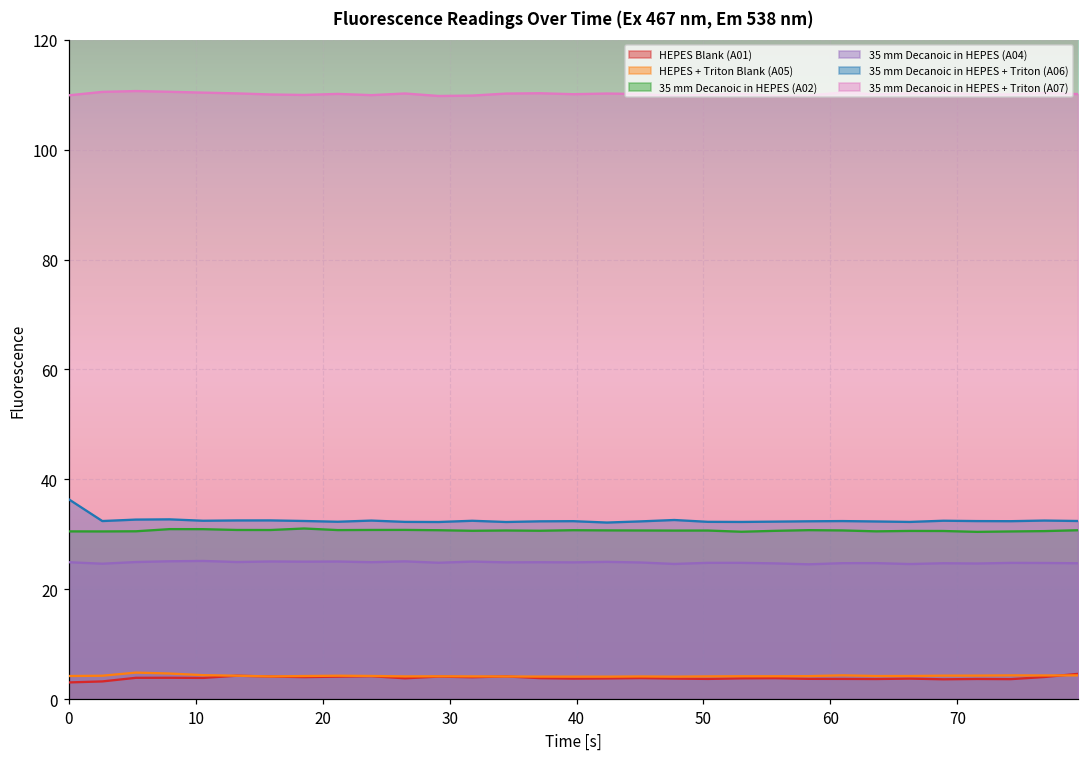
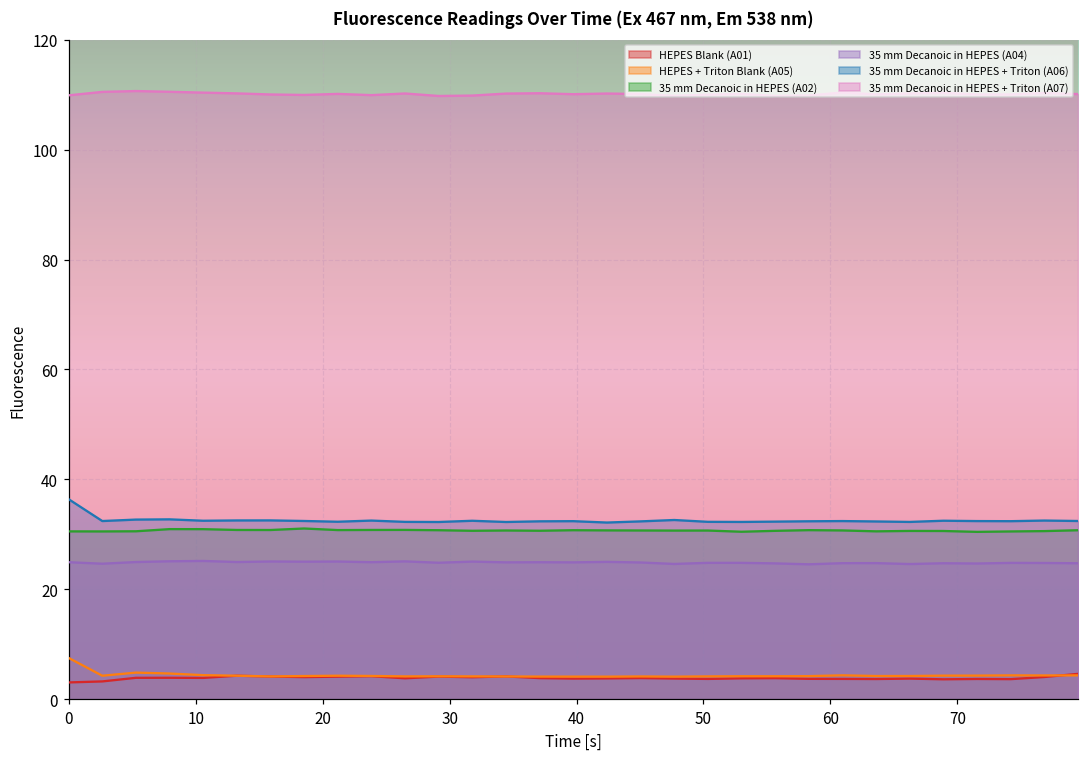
HEPES + Triton Blank (A05), 0: 4 -> 8
